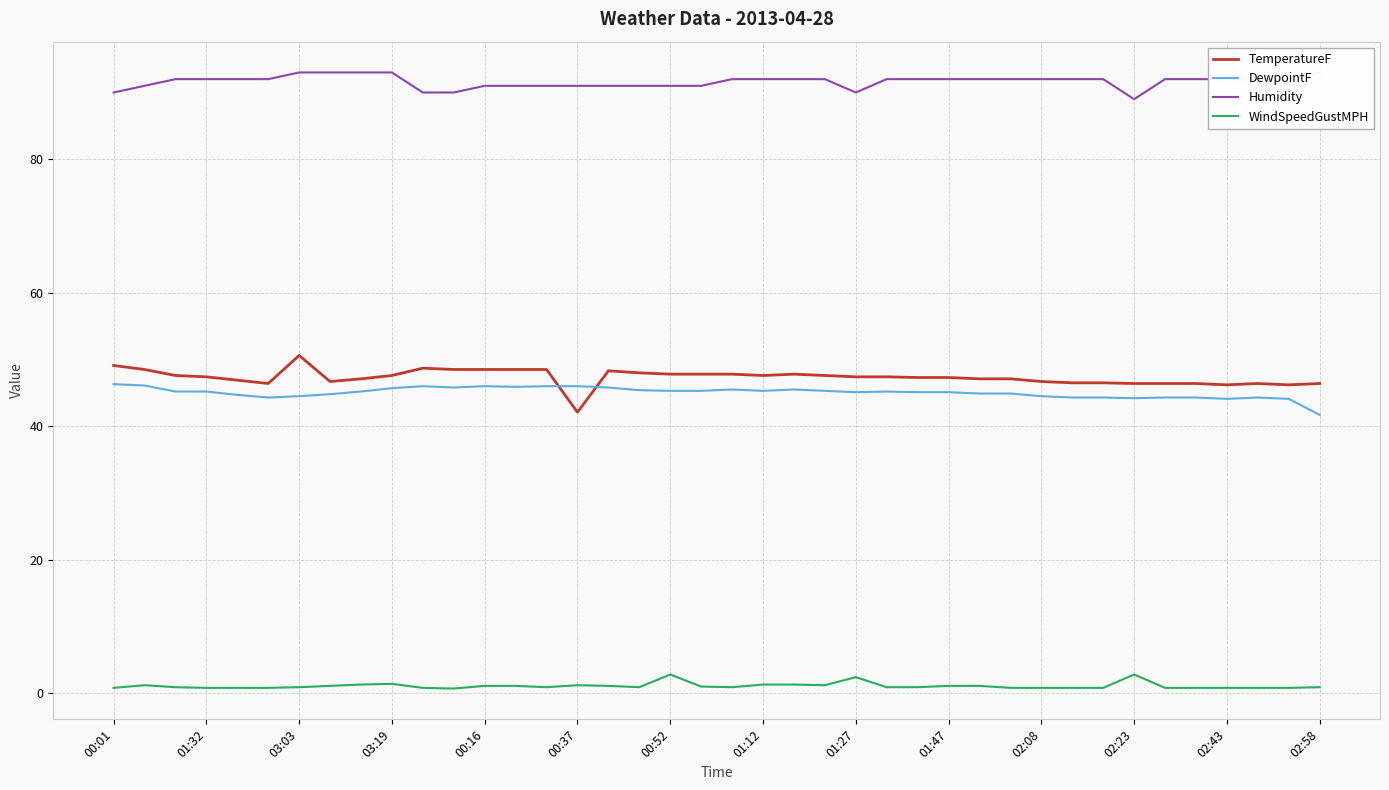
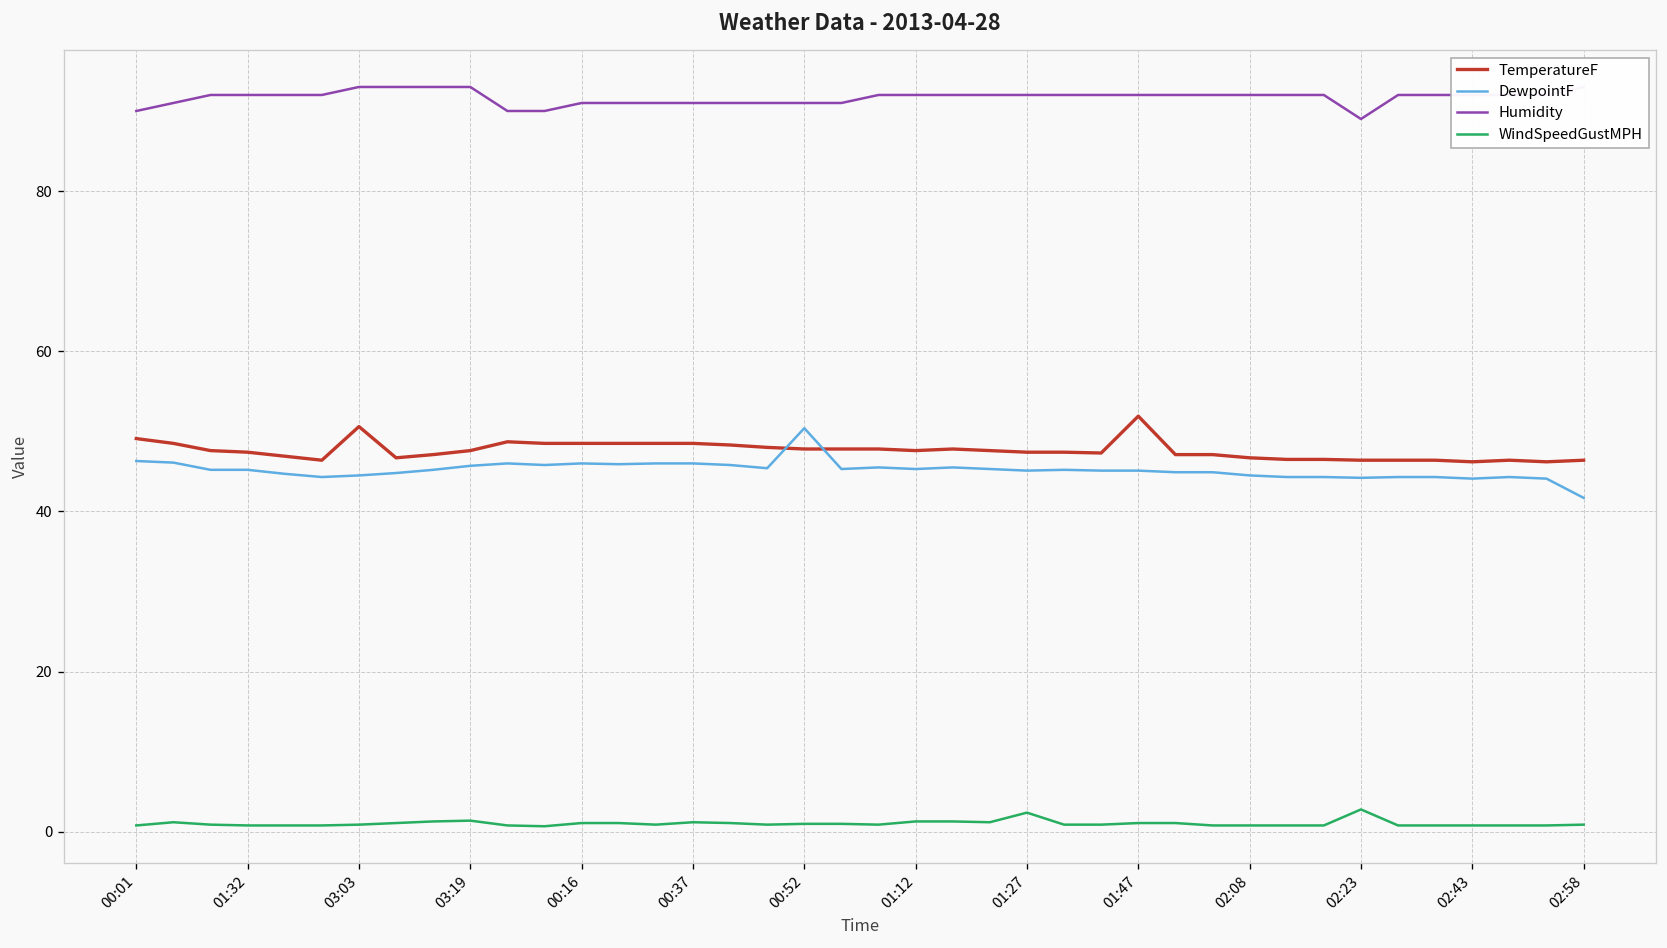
TemperatureF, 00:37: 42 -> 49
DewpointF, 00:52: 45 -> 50
WindSpeedGustMPH, 00:52: 3 -> 1
Humidity, 01:27: 90 -> 92
TemperatureF, 01:47: 47 -> 52
